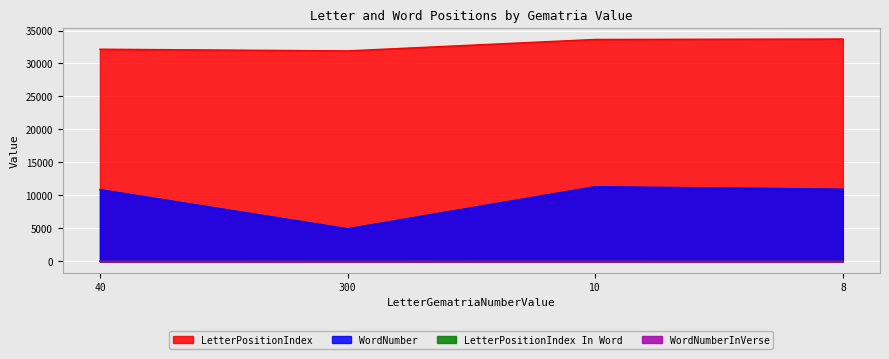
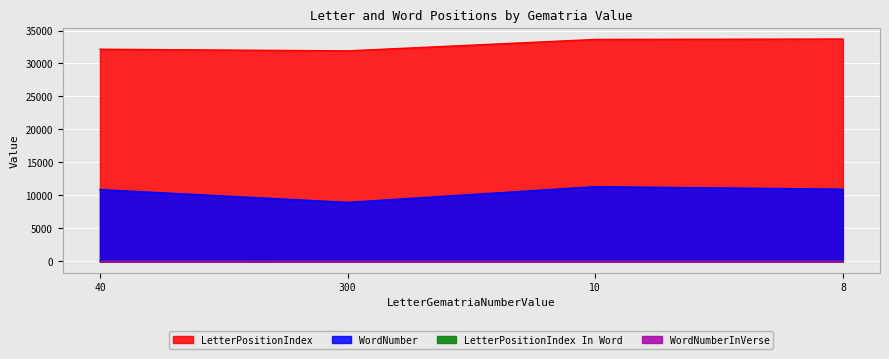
WordNumber, 300: 5000 -> 9000
